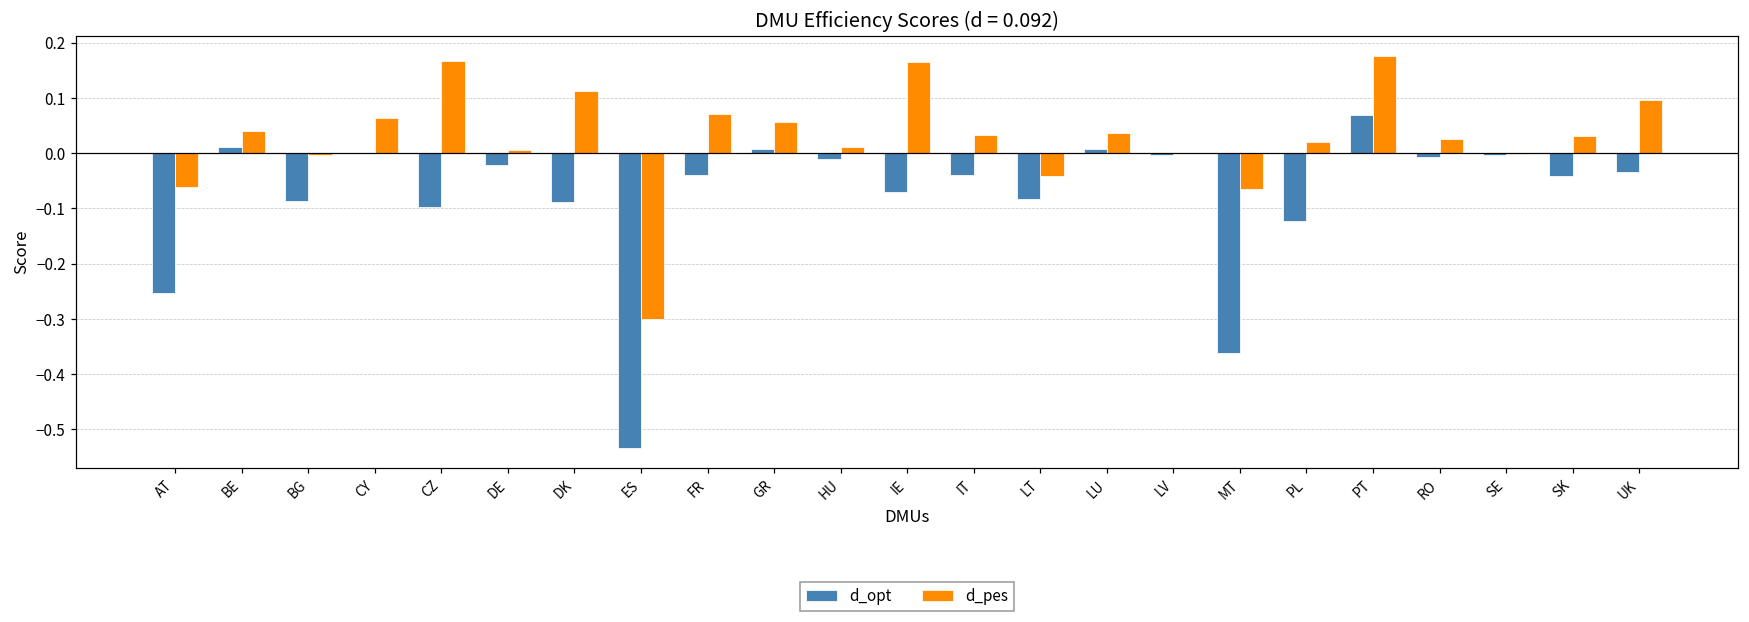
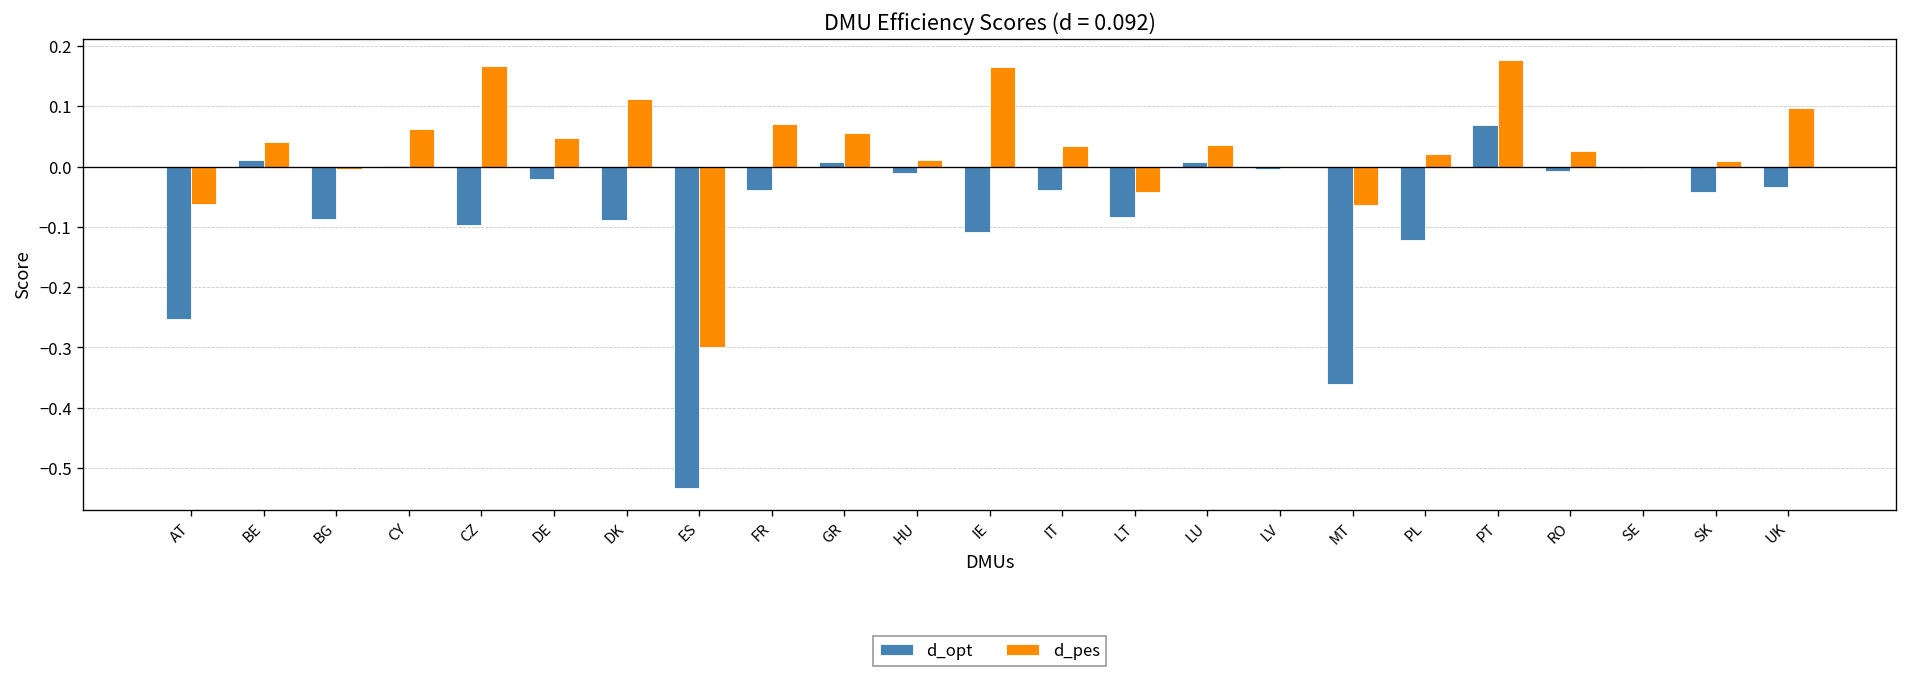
d_pes, DE: 0.01 -> 0.05
d_opt, IE: -0.07 -> -0.11
d_pes, SK: 0.03 -> 0.01
